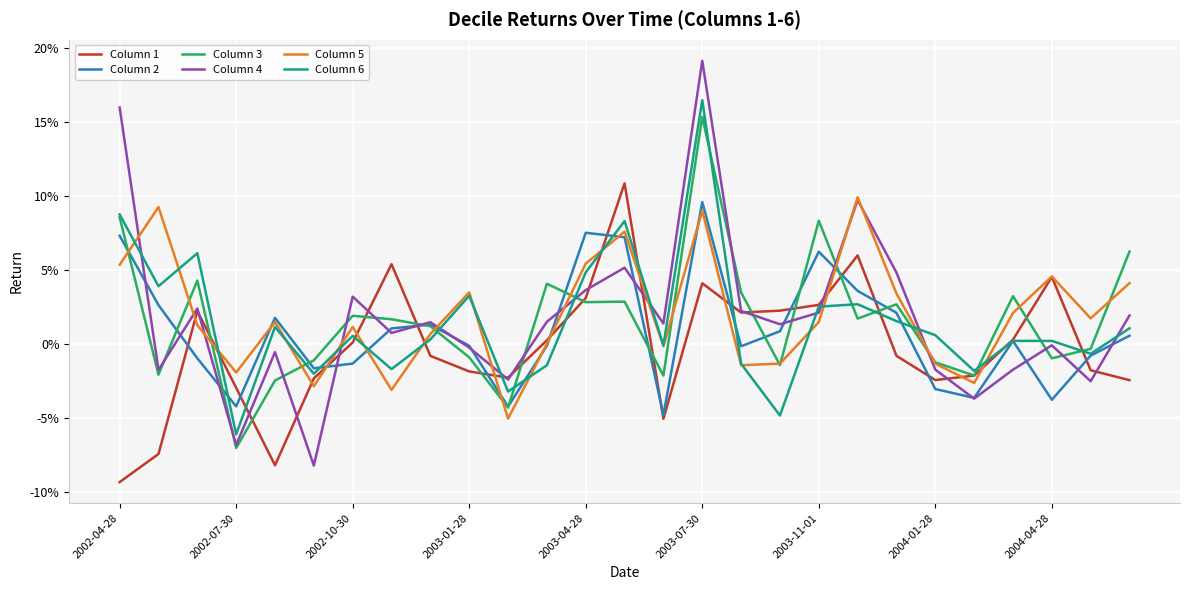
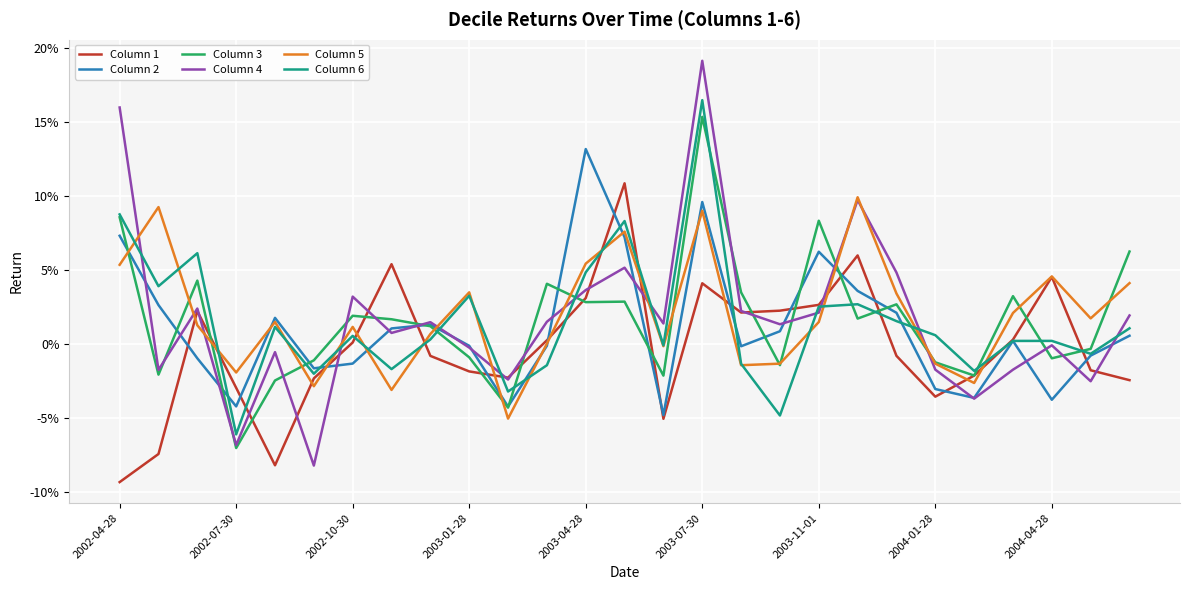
Column 2, 2003-04-28: 7.5% -> 13.2%
Column 1, 2004-01-28: -2.4% -> -3.5%
